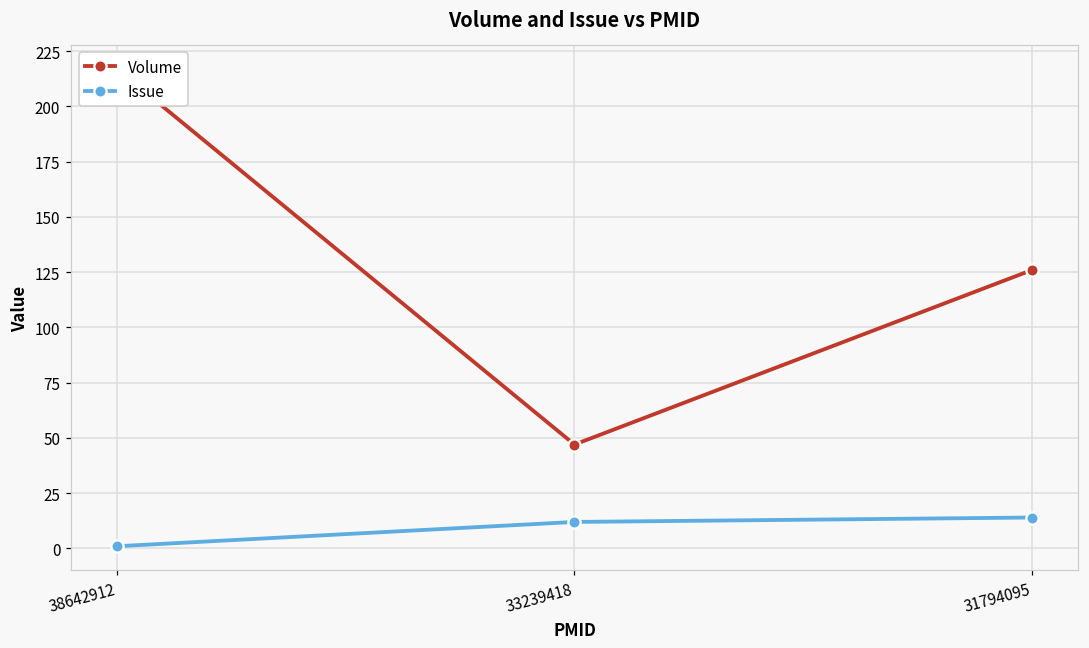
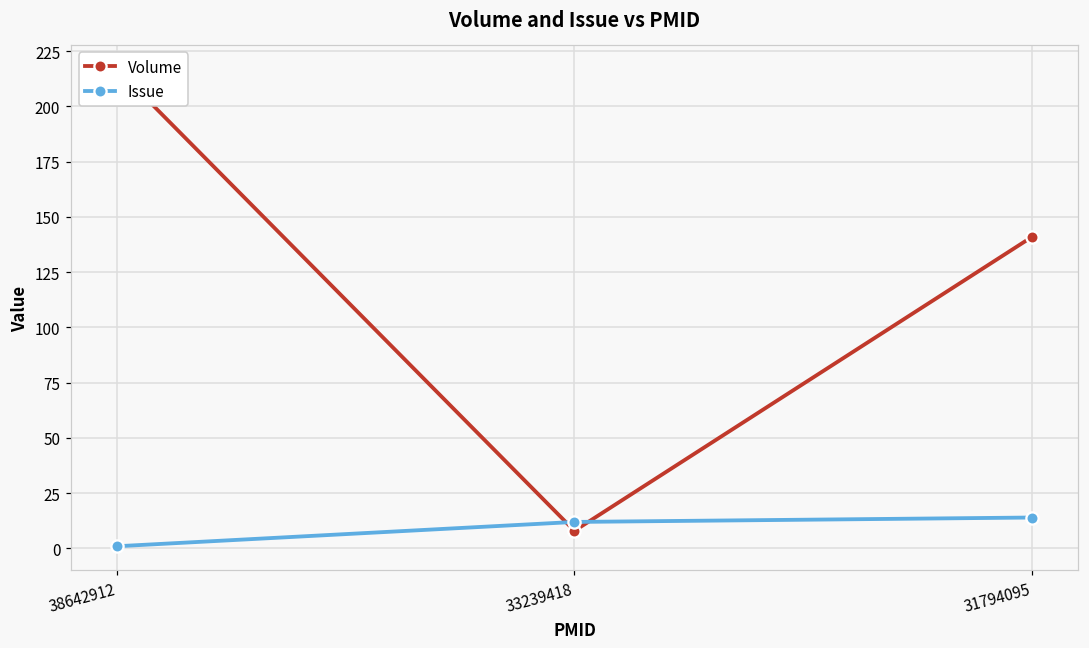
Volume, 33239418: 47 -> 8
Volume, 31794095: 126 -> 141
